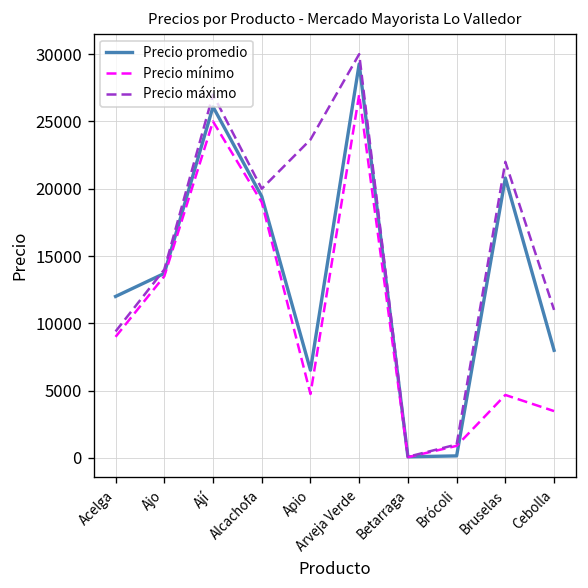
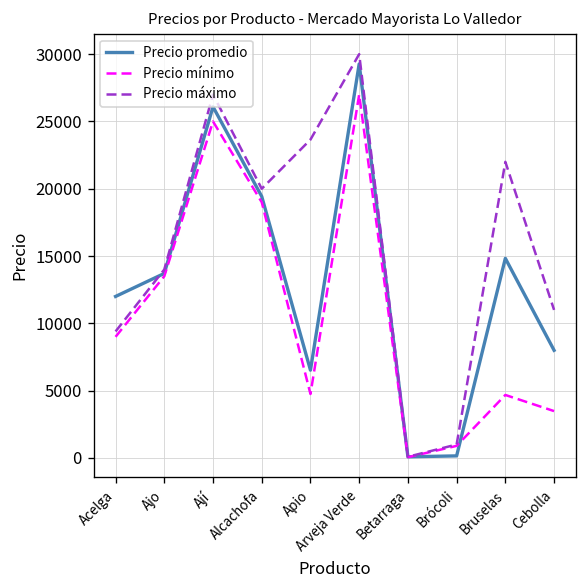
Precio promedio, Bruselas: 20800 -> 14800
